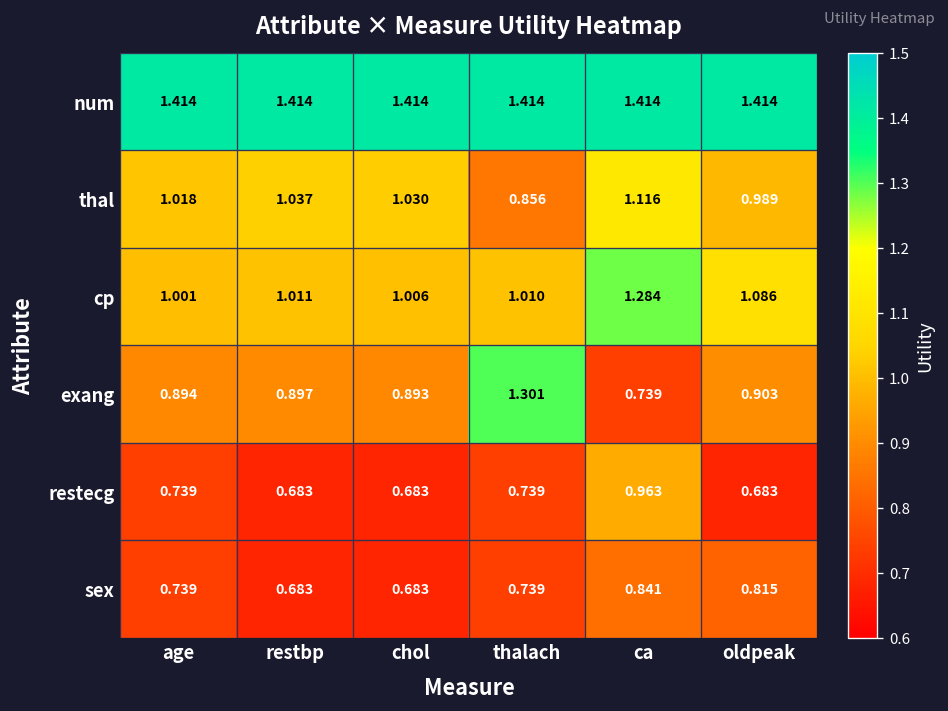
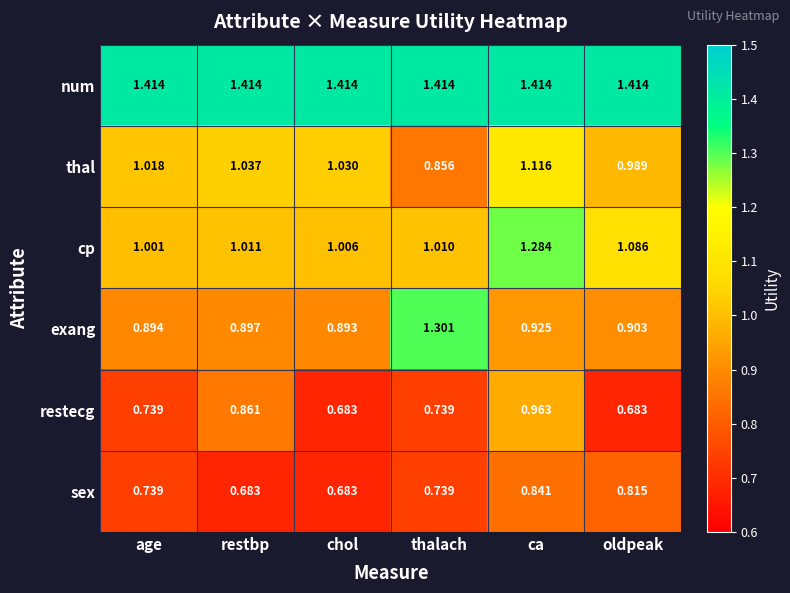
exang, ca: 0.739 -> 0.925
restecg, restbp: 0.683 -> 0.861
